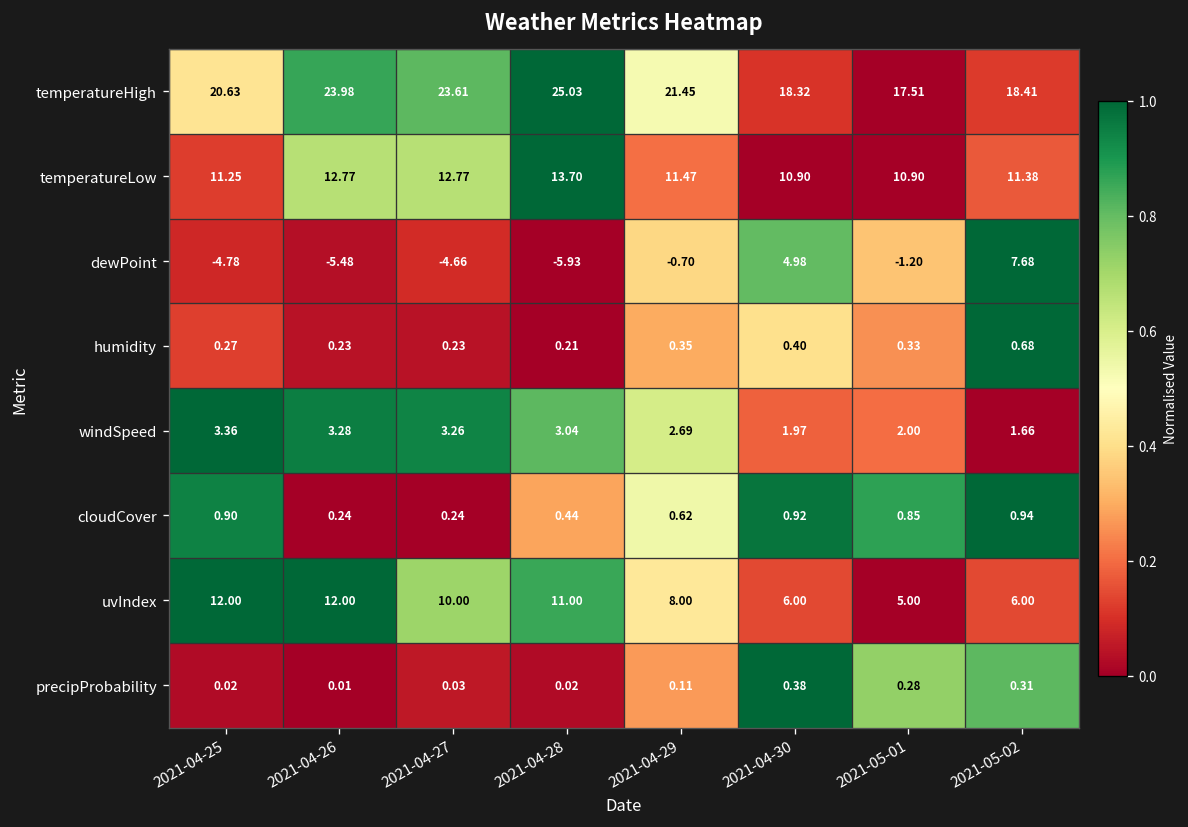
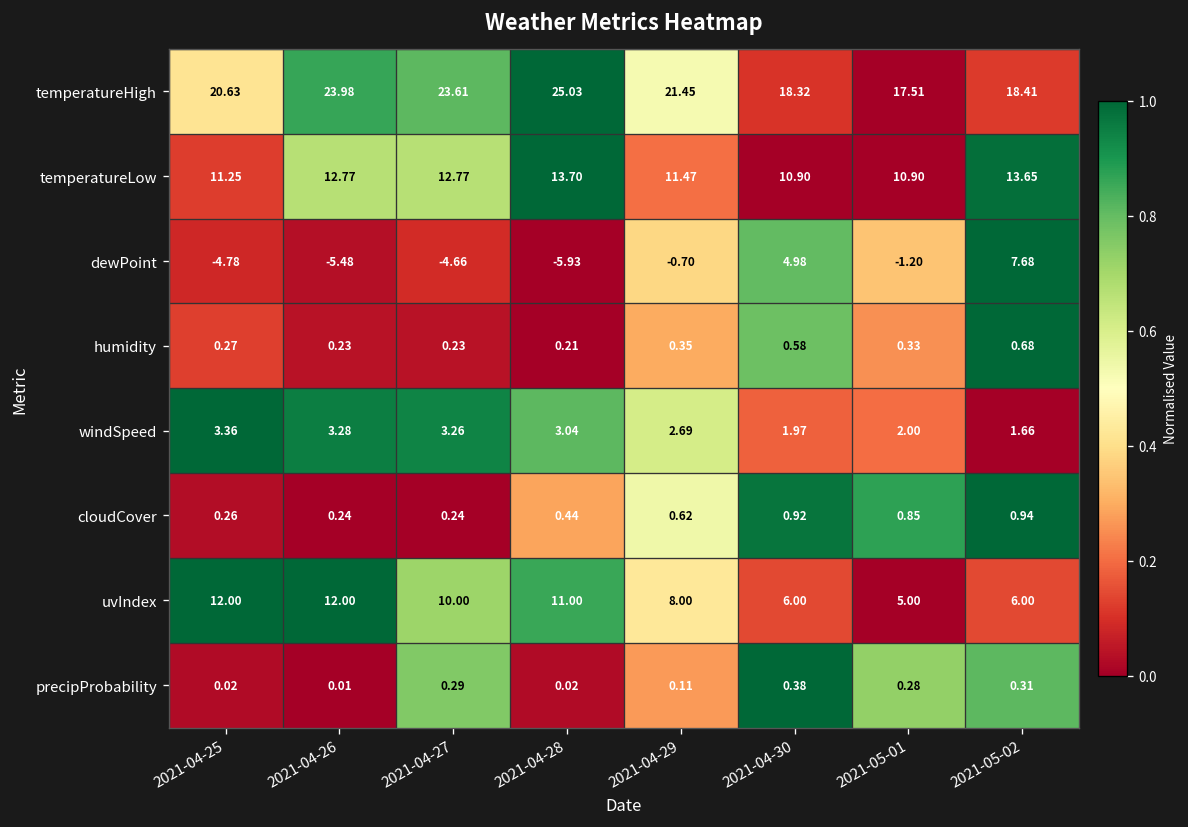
temperatureLow, 2021-05-02: 11.38 -> 13.65
humidity, 2021-04-30: 0.40 -> 0.58
cloudCover, 2021-04-25: 0.90 -> 0.26
precipProbability, 2021-04-27: 0.03 -> 0.29
